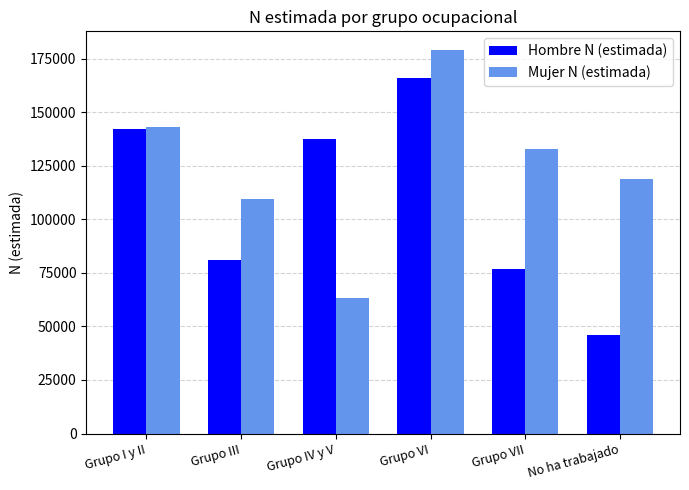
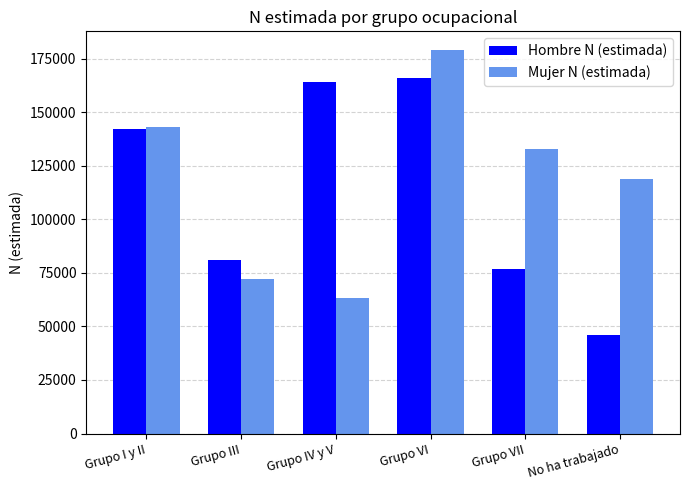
Mujer N (estimada), Grupo III: 110000 -> 72000
Hombre N (estimada), Grupo IV y V: 137000 -> 164000
